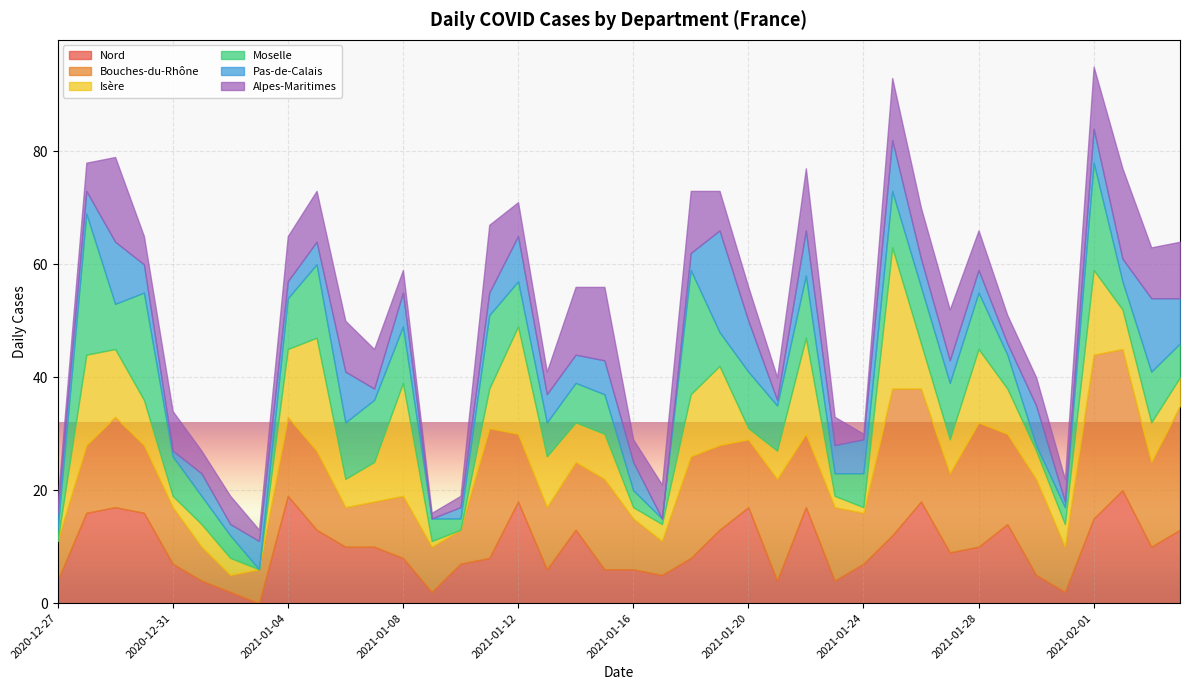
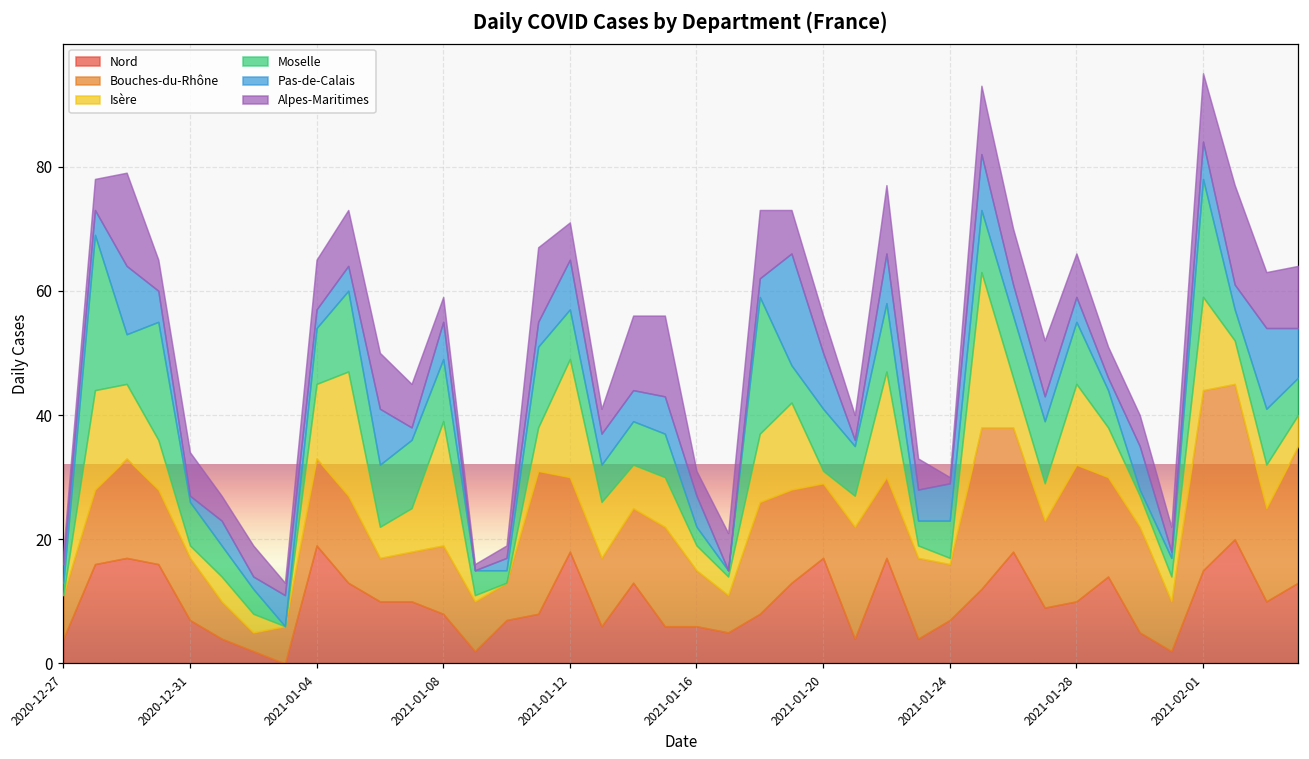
Isère, 2021-01-16: 2 -> 4
